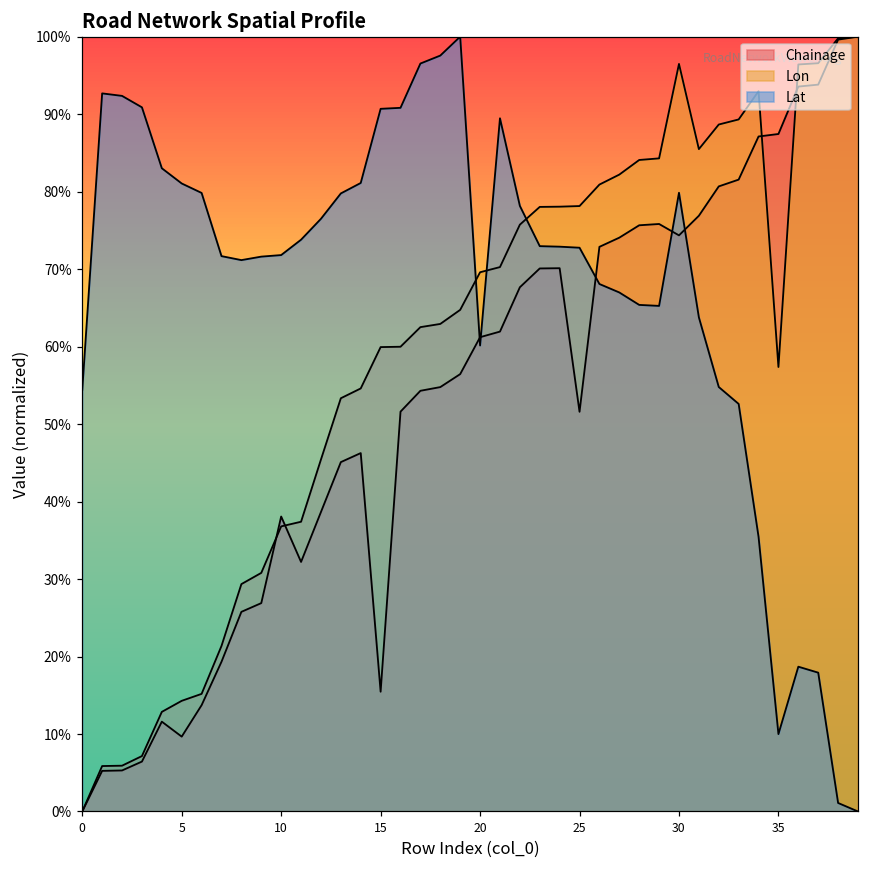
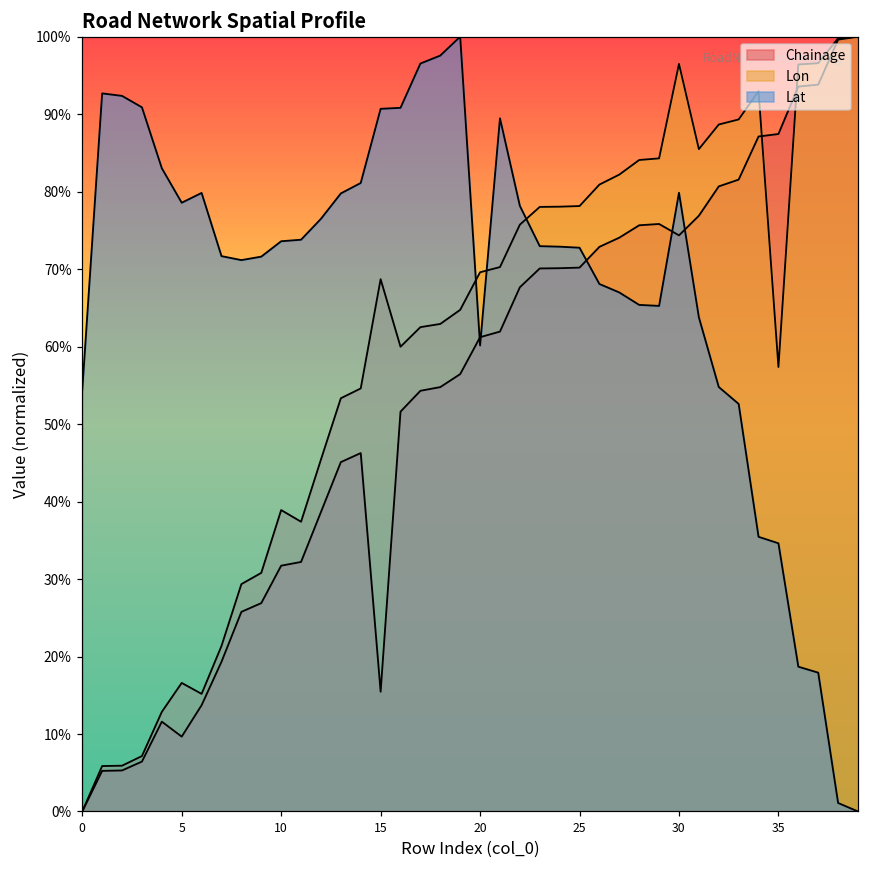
Lon, 5: 14% -> 17%
Lat, 5: 81% -> 79%
Chainage, 10: 38% -> 32%
Lon, 10: 37% -> 39%
Lat, 10: 72% -> 74%
Lon, 15: 60% -> 69%
Chainage, 25: 52% -> 70%
Lat, 35: 10% -> 35%
